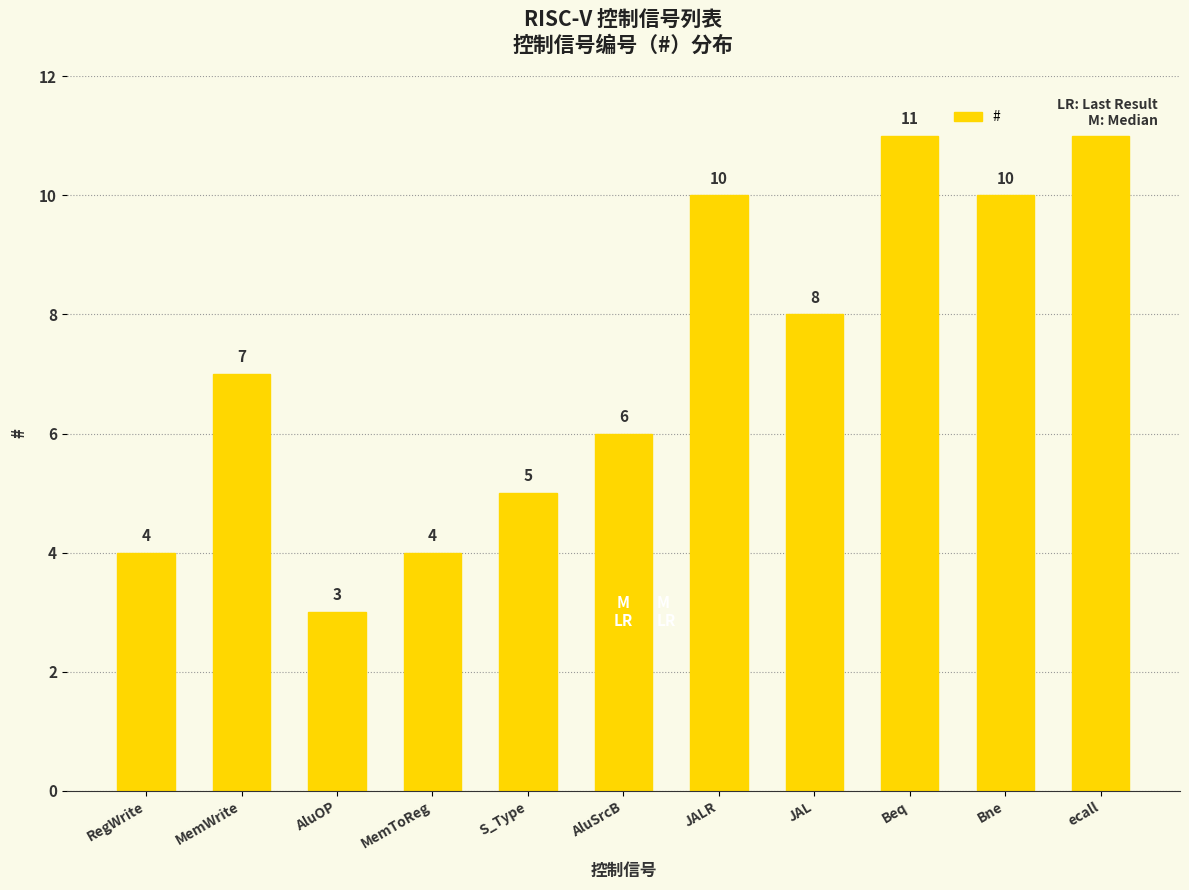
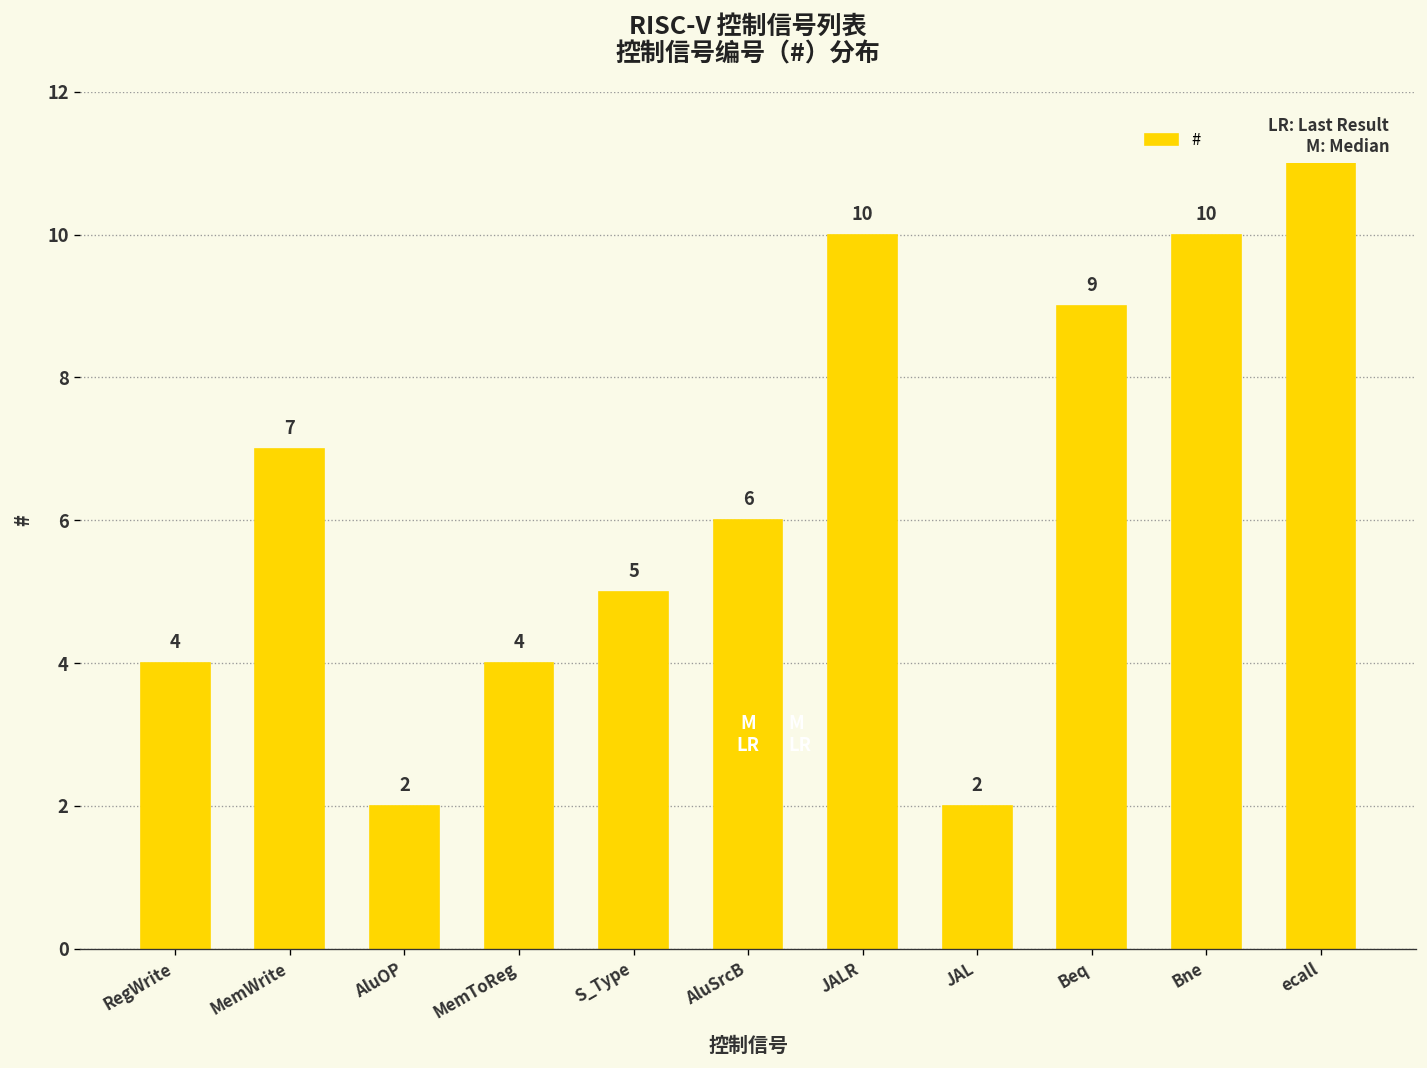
AluOP: 3 -> 2
JAL: 8 -> 2
Beq: 11 -> 9
